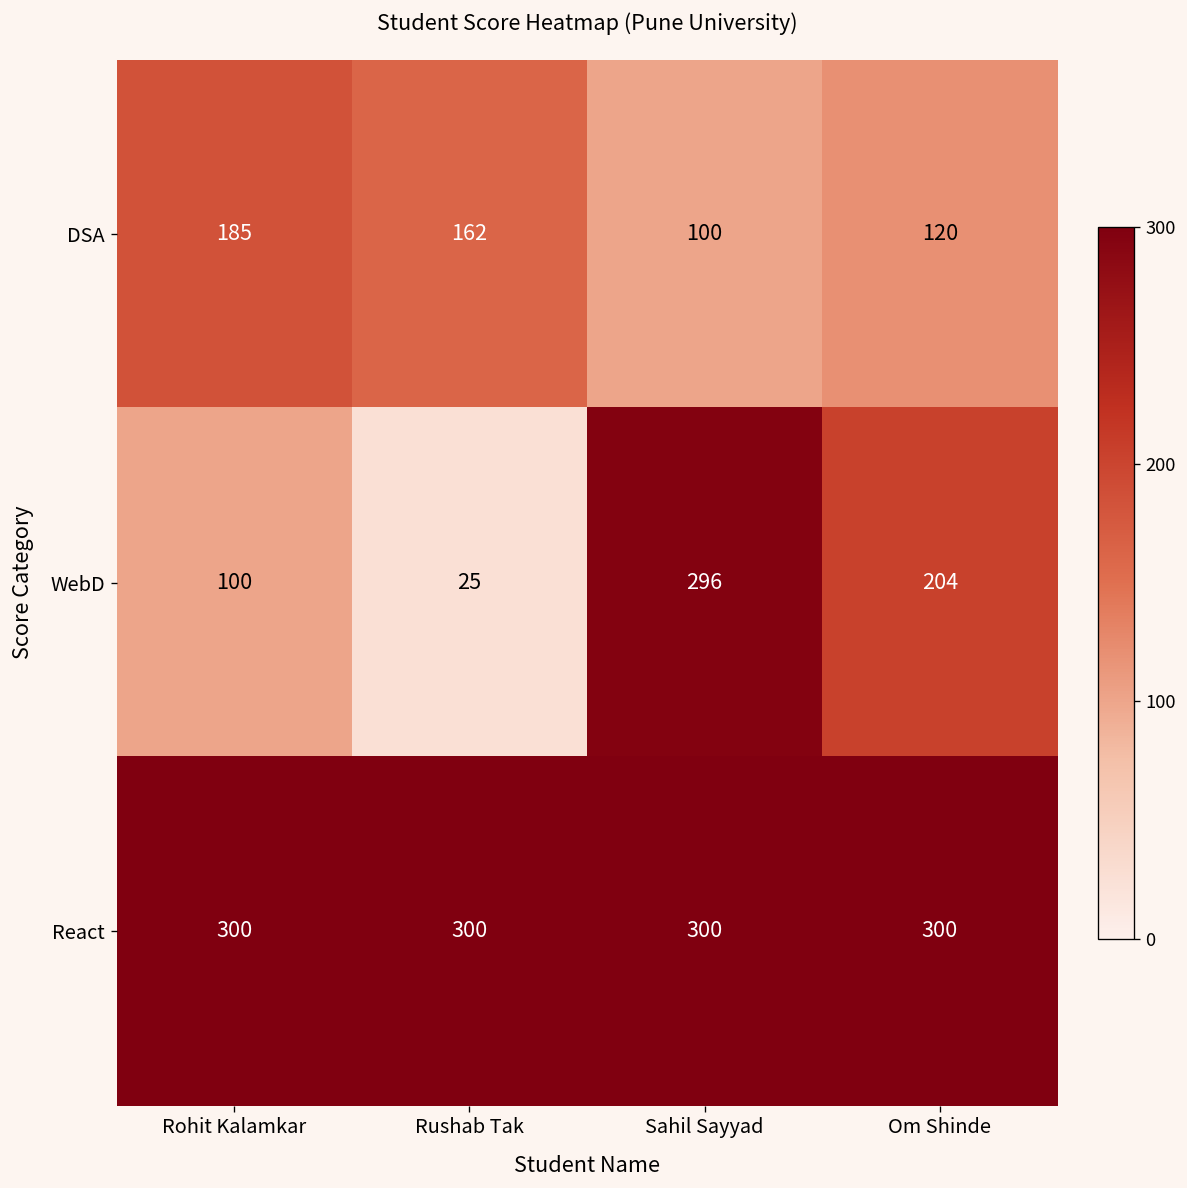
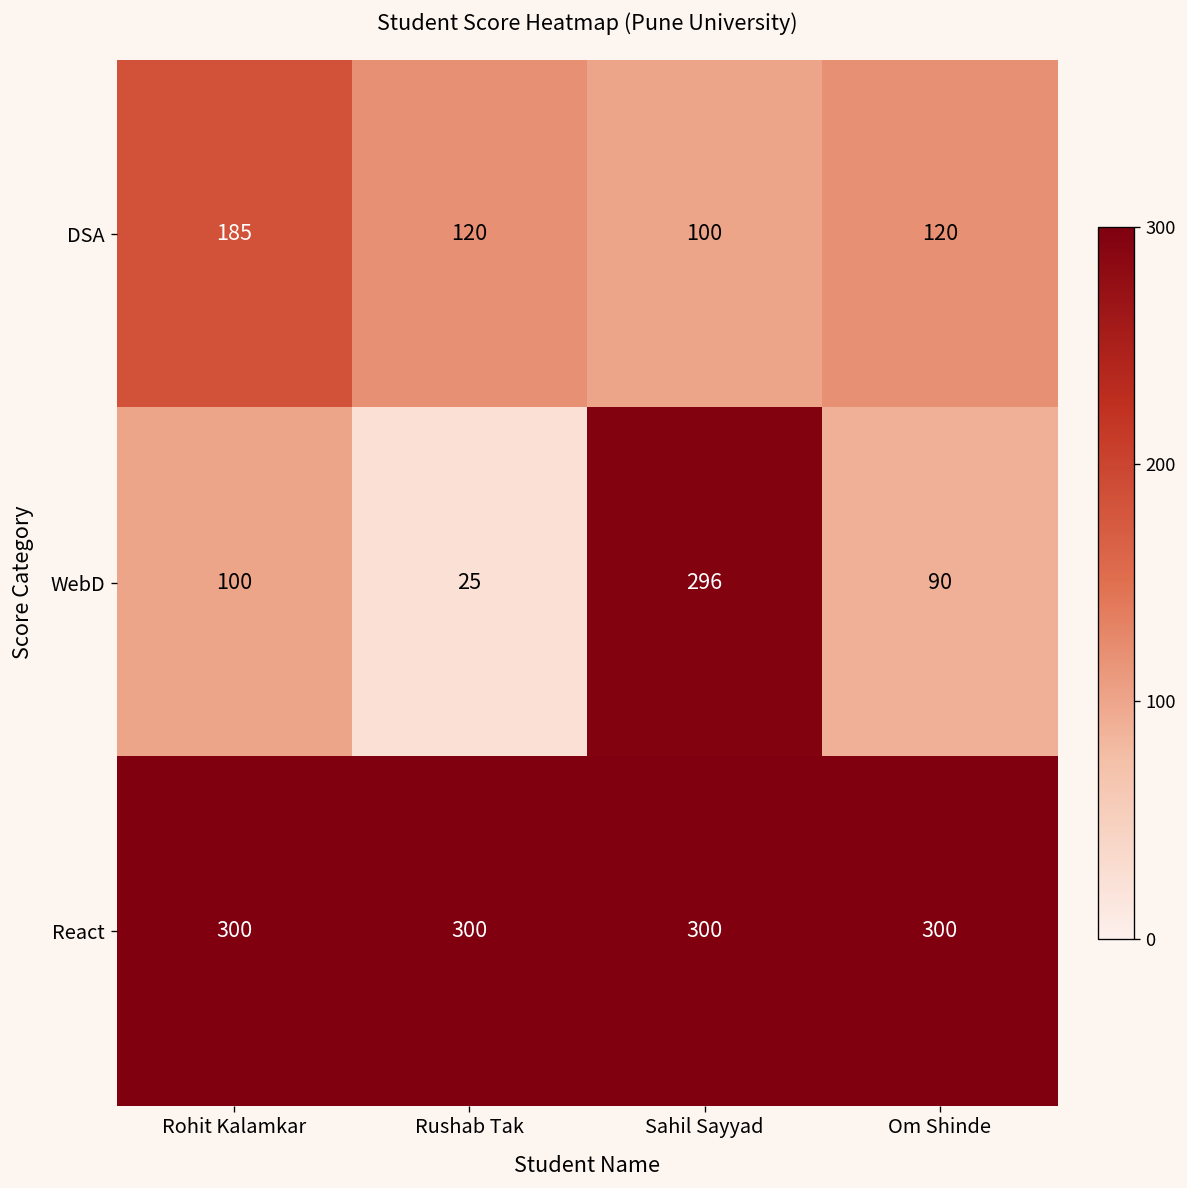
DSA, Rushab Tak: 162 -> 120
WebD, Om Shinde: 204 -> 90
